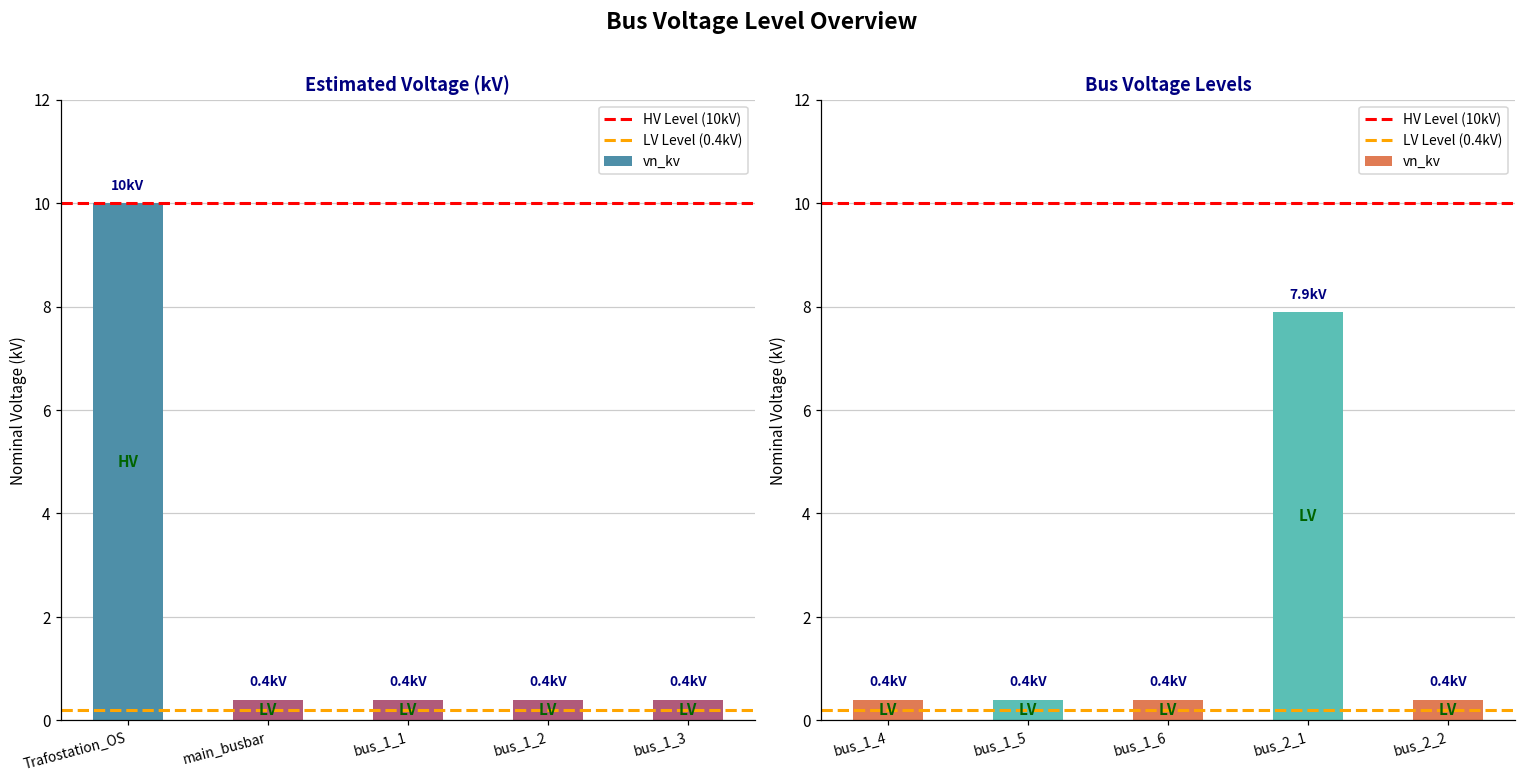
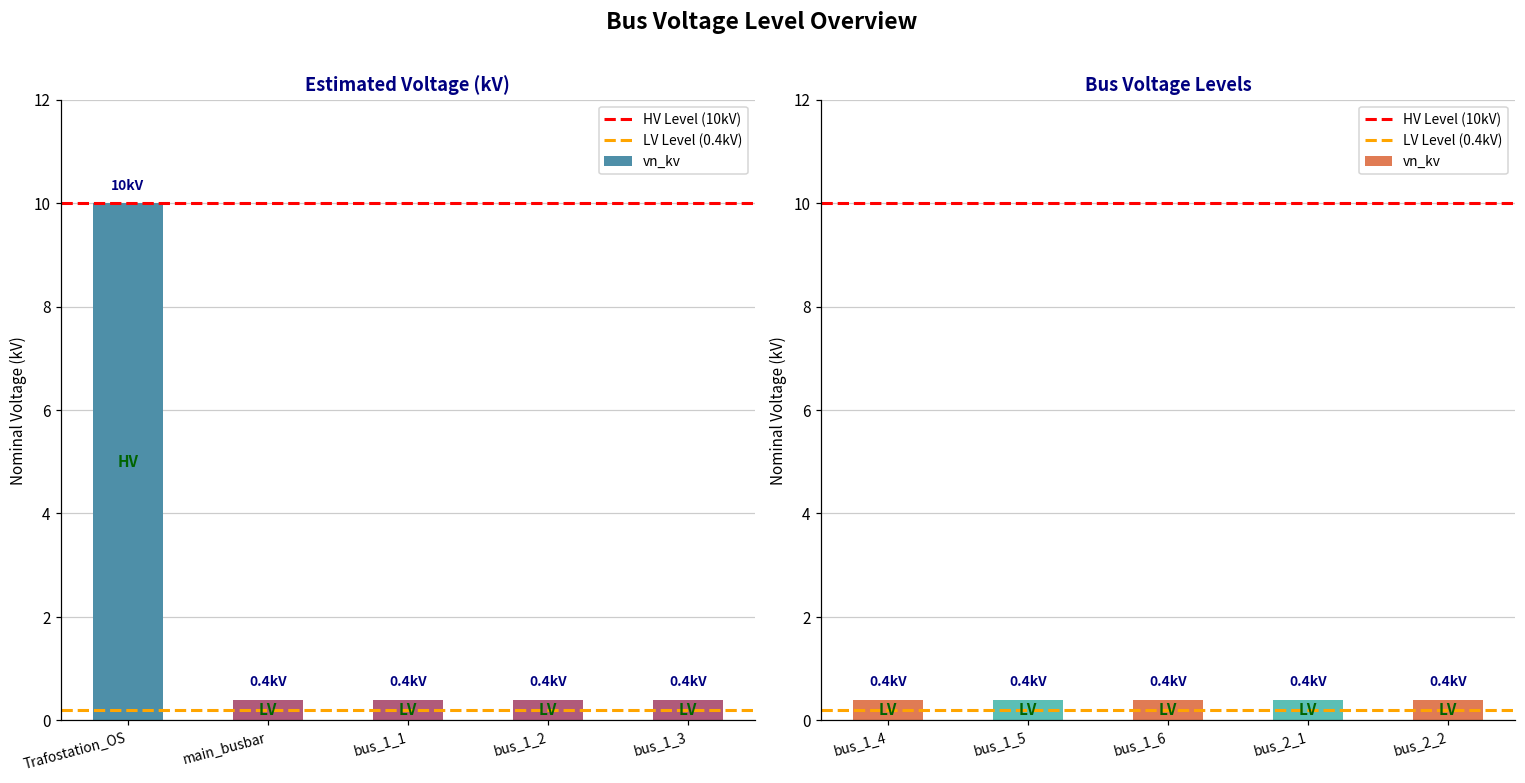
Bus Voltage Levels, bus_2_1: 7.9 -> 0.4
